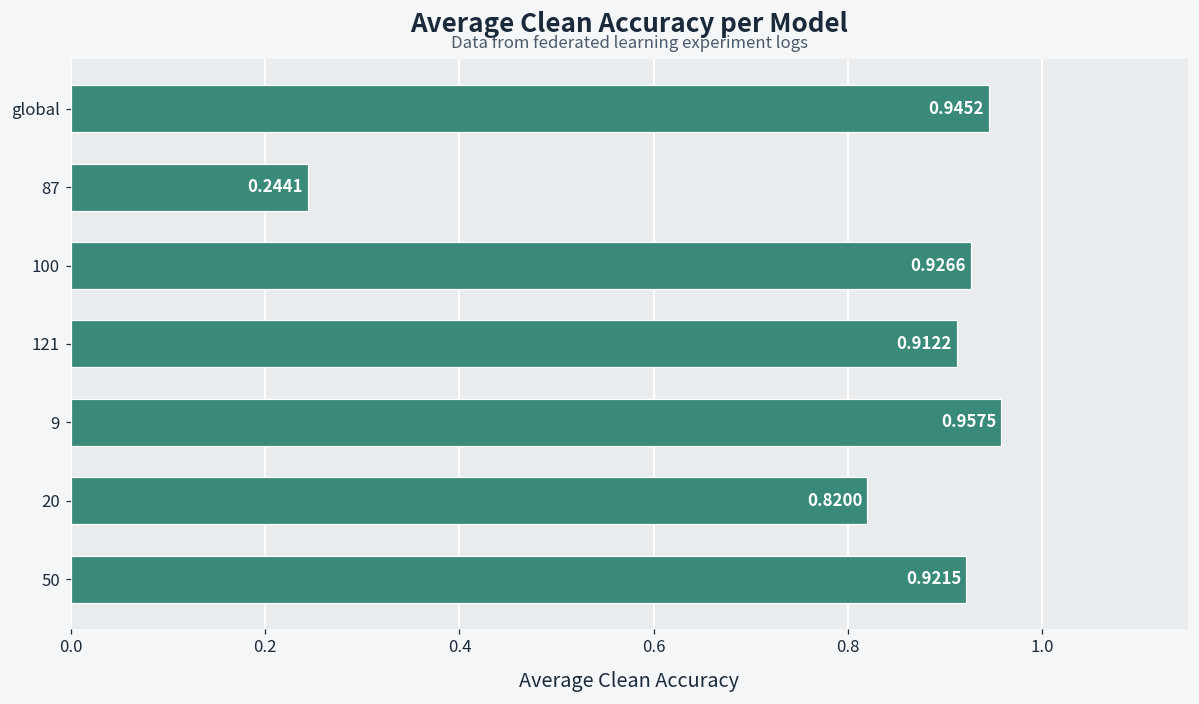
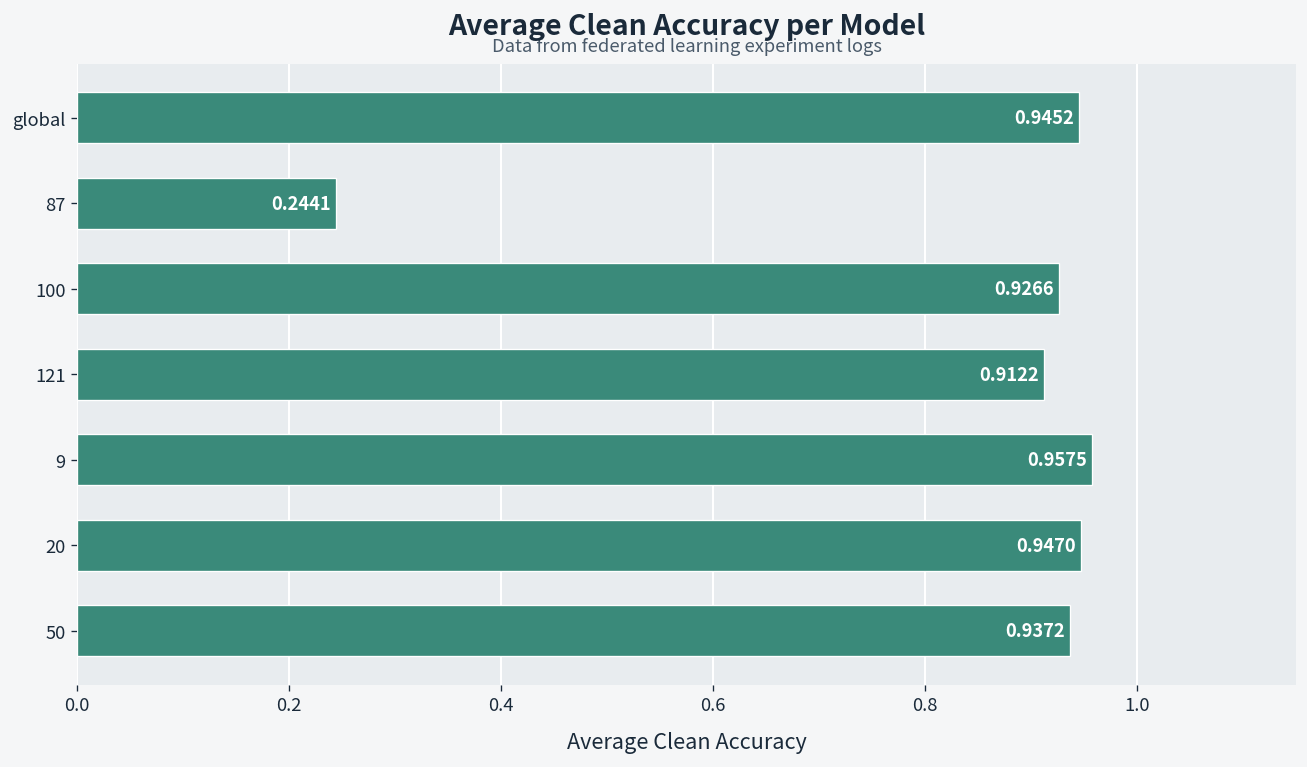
20: 0.8200 -> 0.9470
50: 0.9215 -> 0.9372
